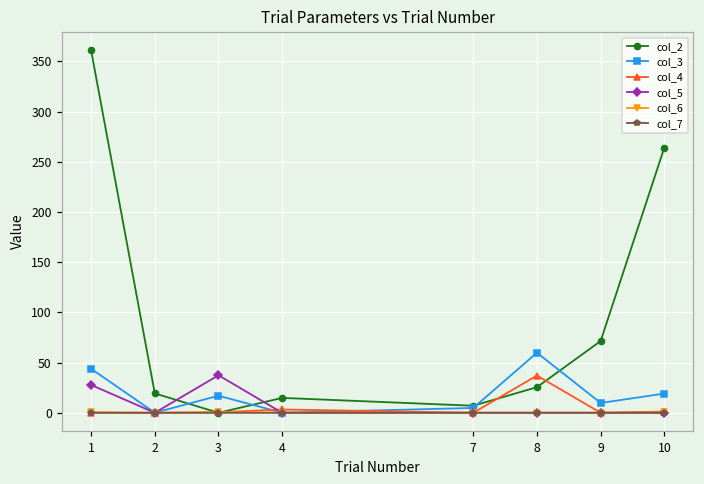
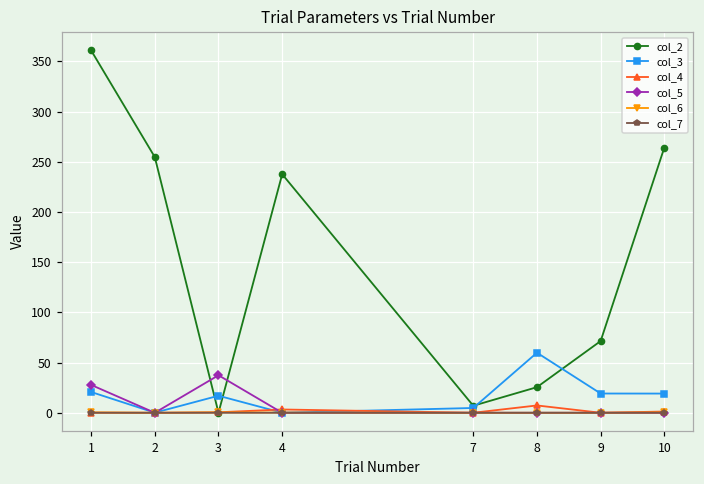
col_3, 1: 40 -> 20
col_2, 2: 20 -> 250
col_2, 4: 10 -> 240
col_4, 8: 40 -> 10
col_3, 9: 10 -> 20
